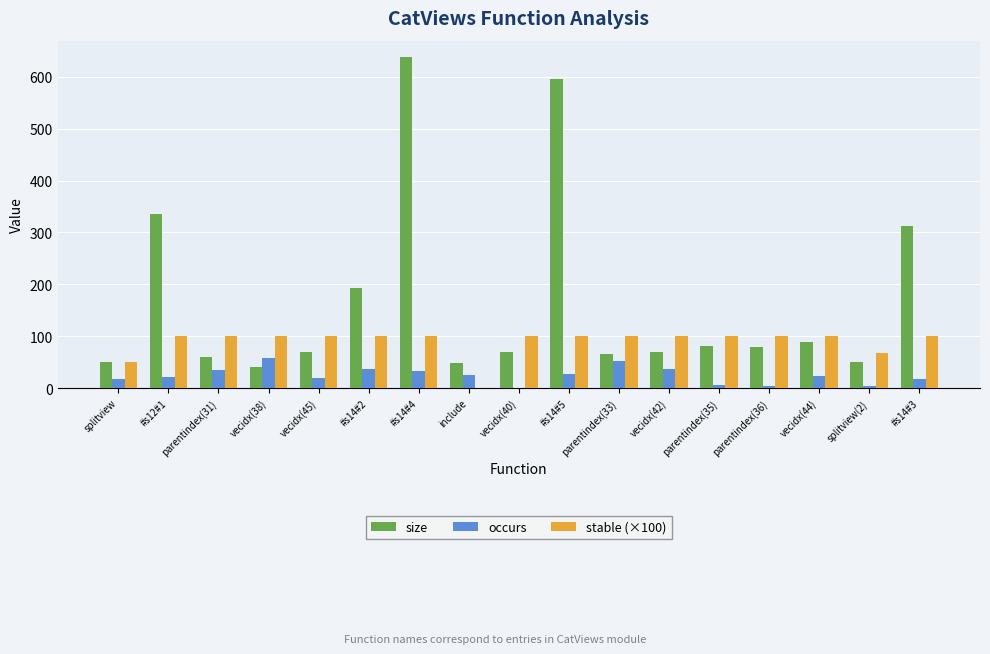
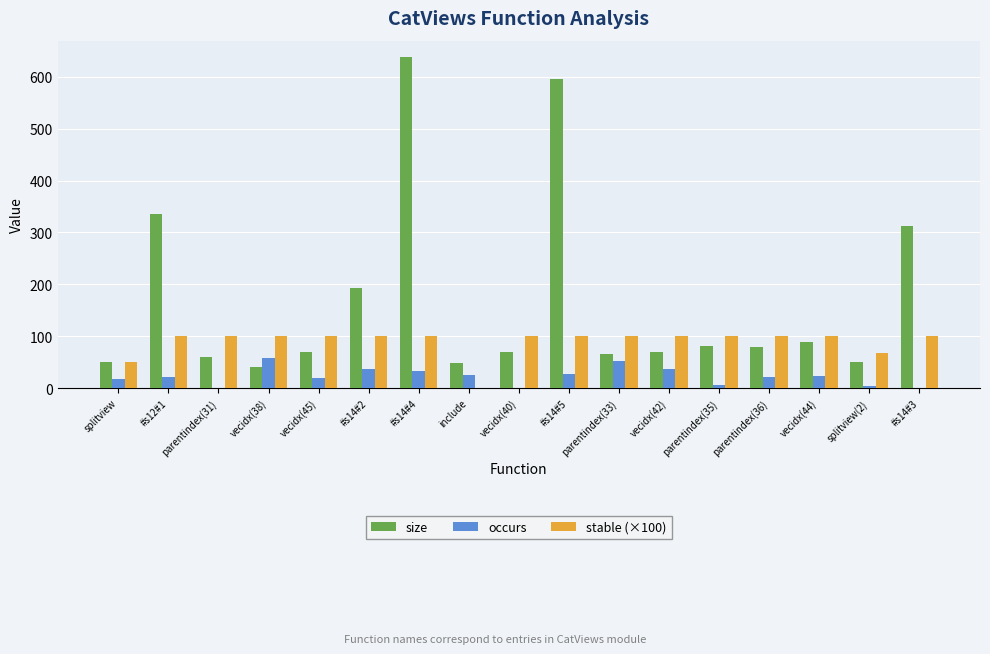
occurs, parentindex(31): 30 -> 0
occurs, parentindex(36): 0 -> 20
occurs, #s14#3: 20 -> 0
